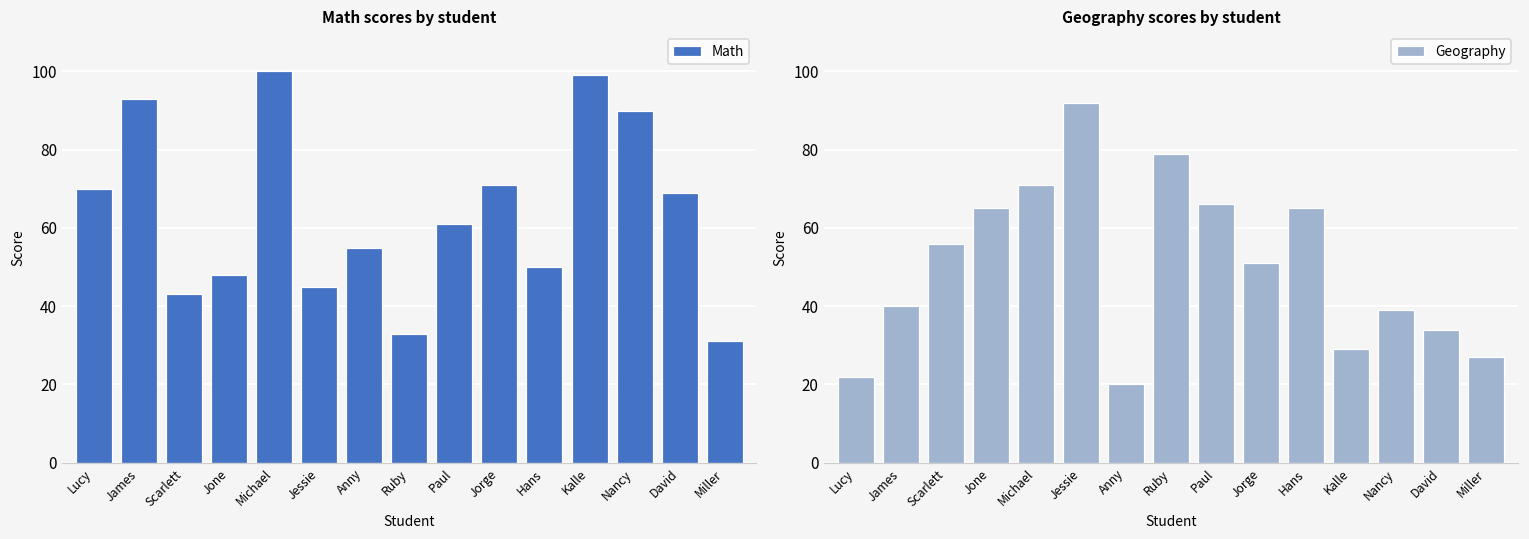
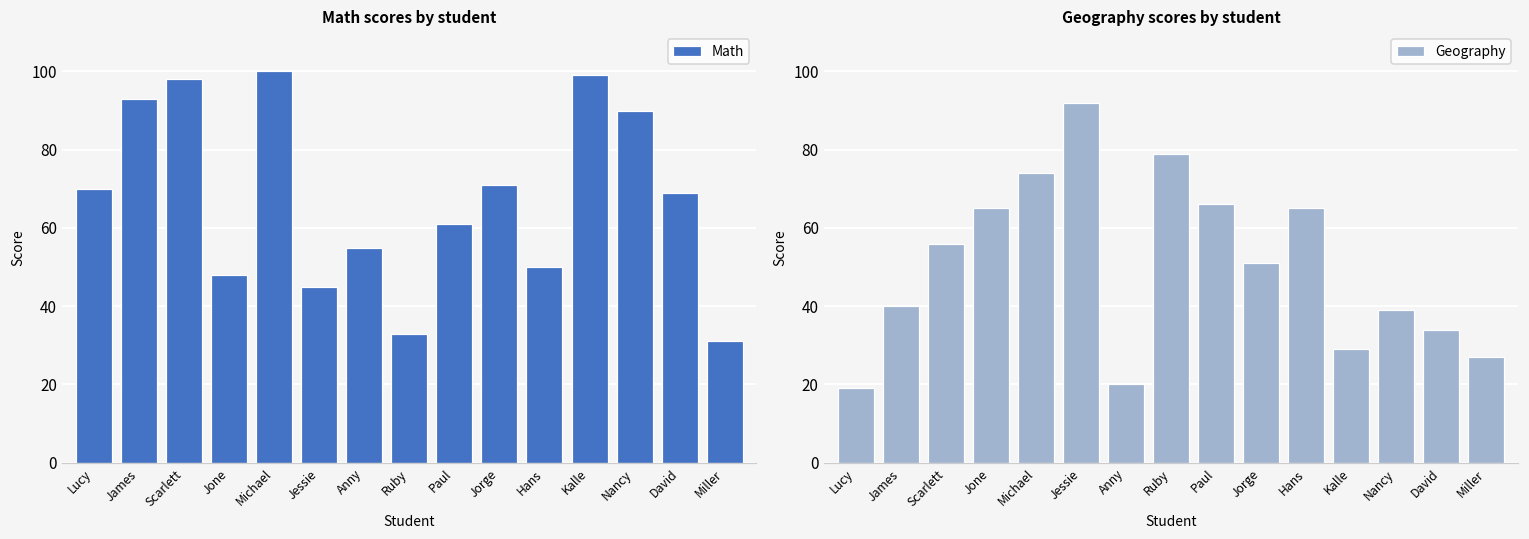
Math scores by student, Scarlett: 43 -> 98
Geography scores by student, Lucy: 22 -> 19
Geography scores by student, Michael: 71 -> 74
